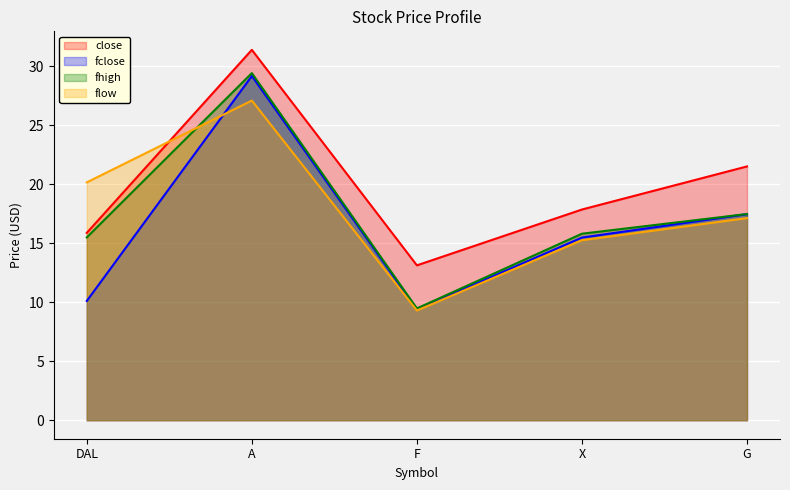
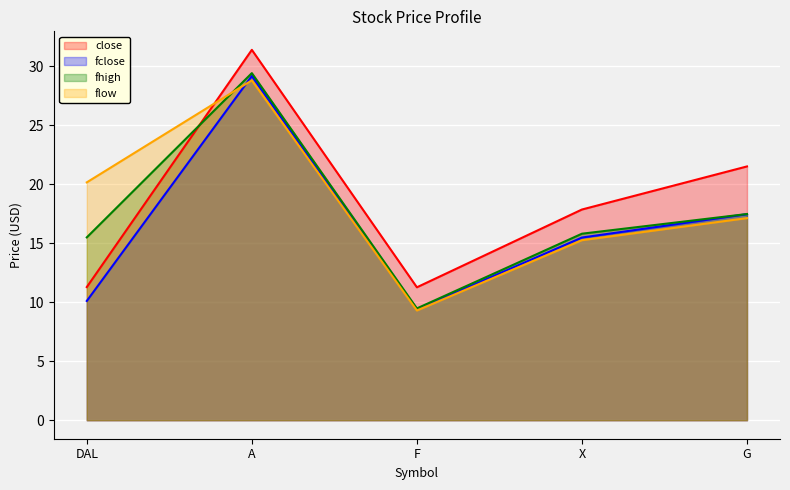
close, DAL: 15.9 -> 11.3
flow, A: 27.1 -> 28.8
close, F: 13.1 -> 11.3
